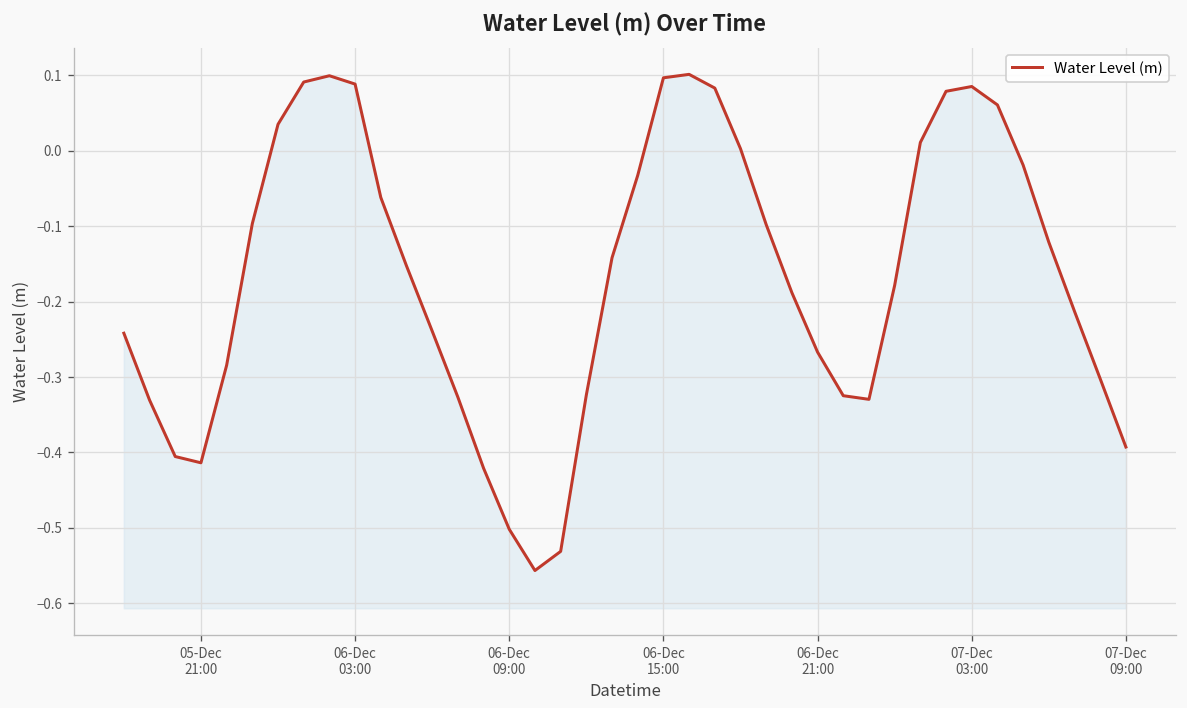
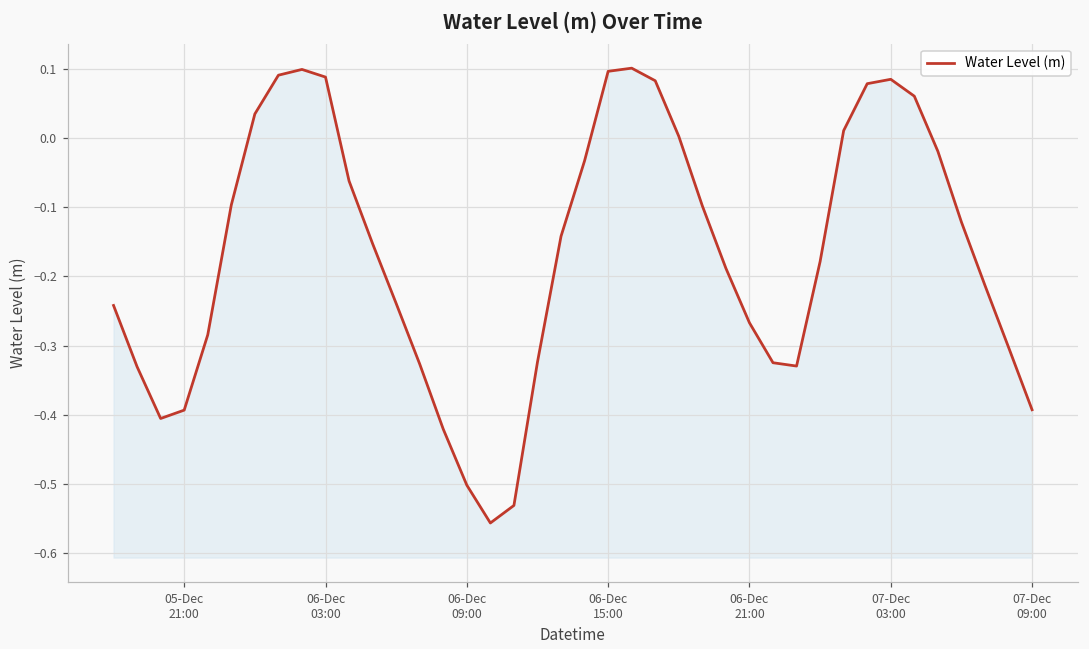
05-Dec 21:00: -0.41 -> -0.39
